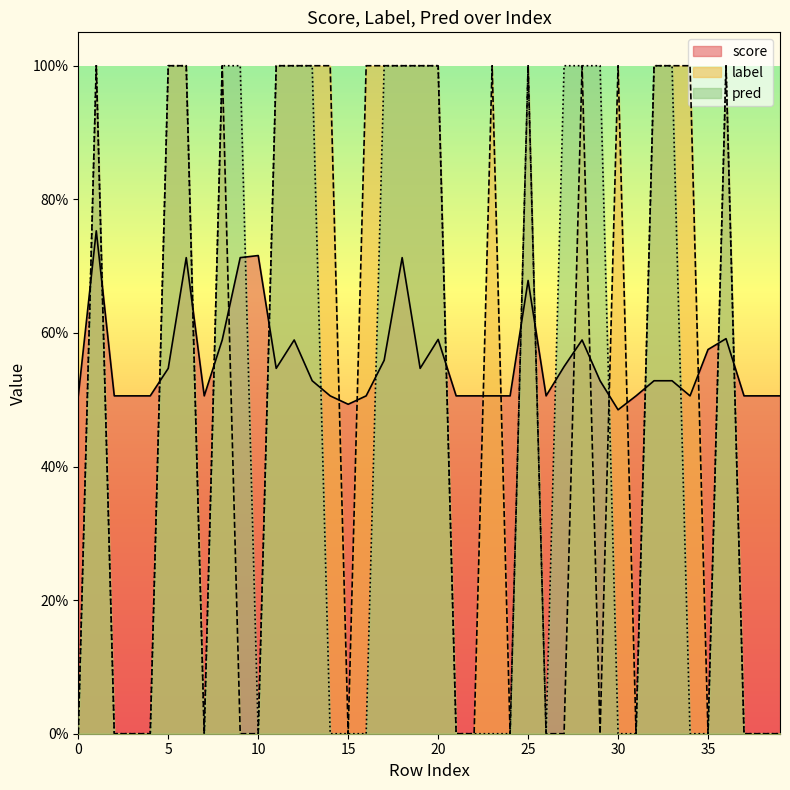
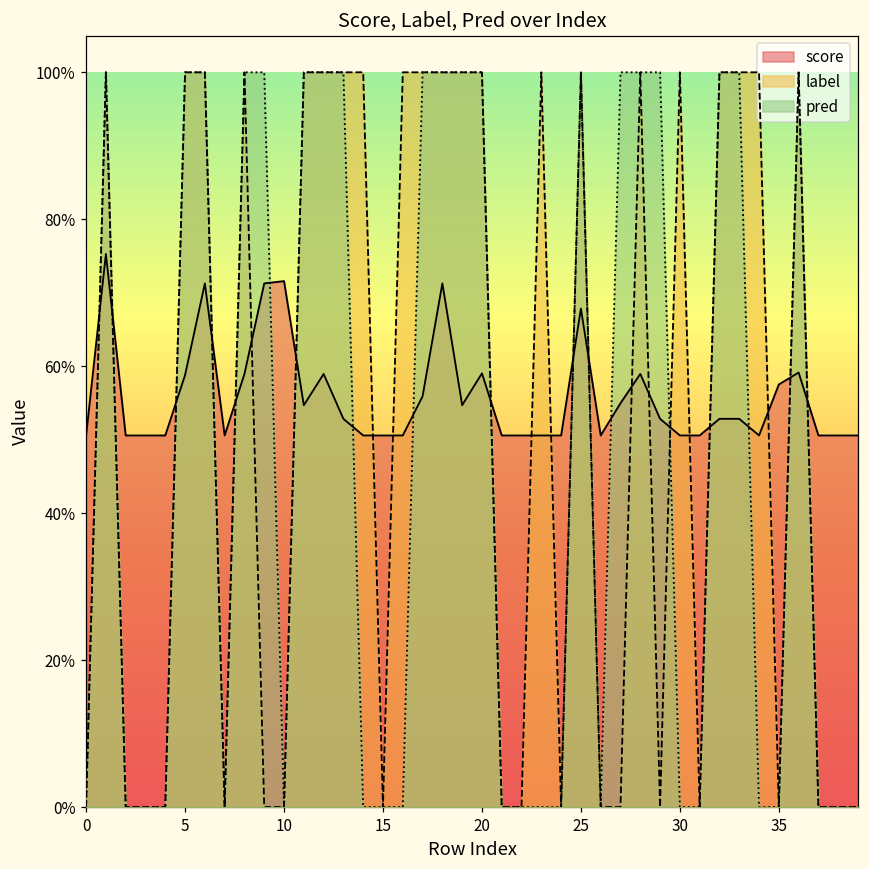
score, 5: 55% -> 59%
score, 15: 49% -> 51%
score, 30: 48% -> 51%
